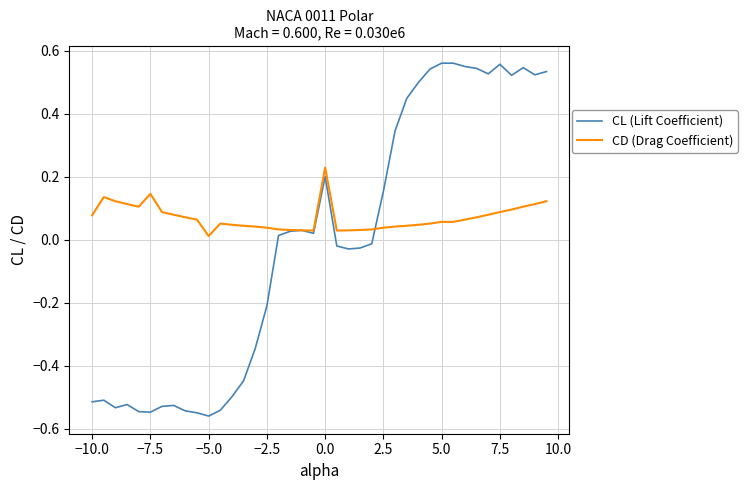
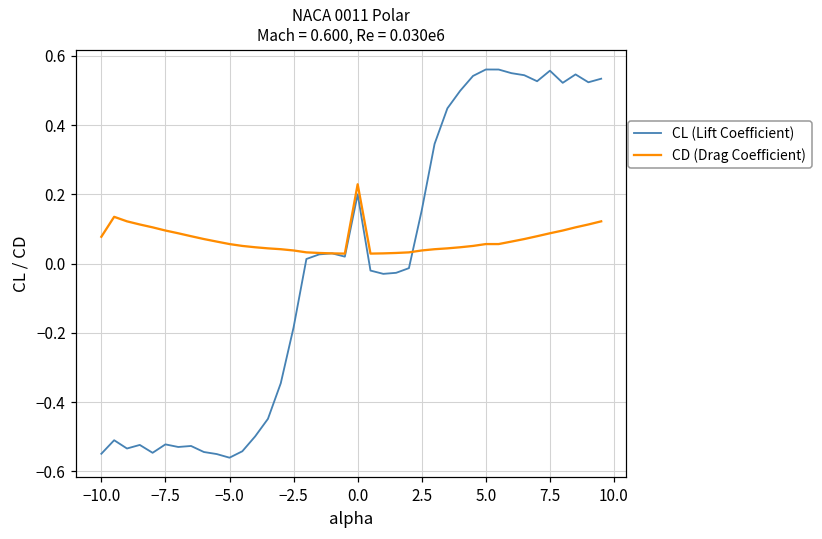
CL (Lift Coefficient), −10.0: -0.52 -> -0.55
CL (Lift Coefficient), −7.5: -0.55 -> -0.52
CD (Drag Coefficient), −7.5: 0.15 -> 0.10
CD (Drag Coefficient), −5.0: 0.01 -> 0.06
CL (Lift Coefficient), −2.5: -0.21 -> -0.18
